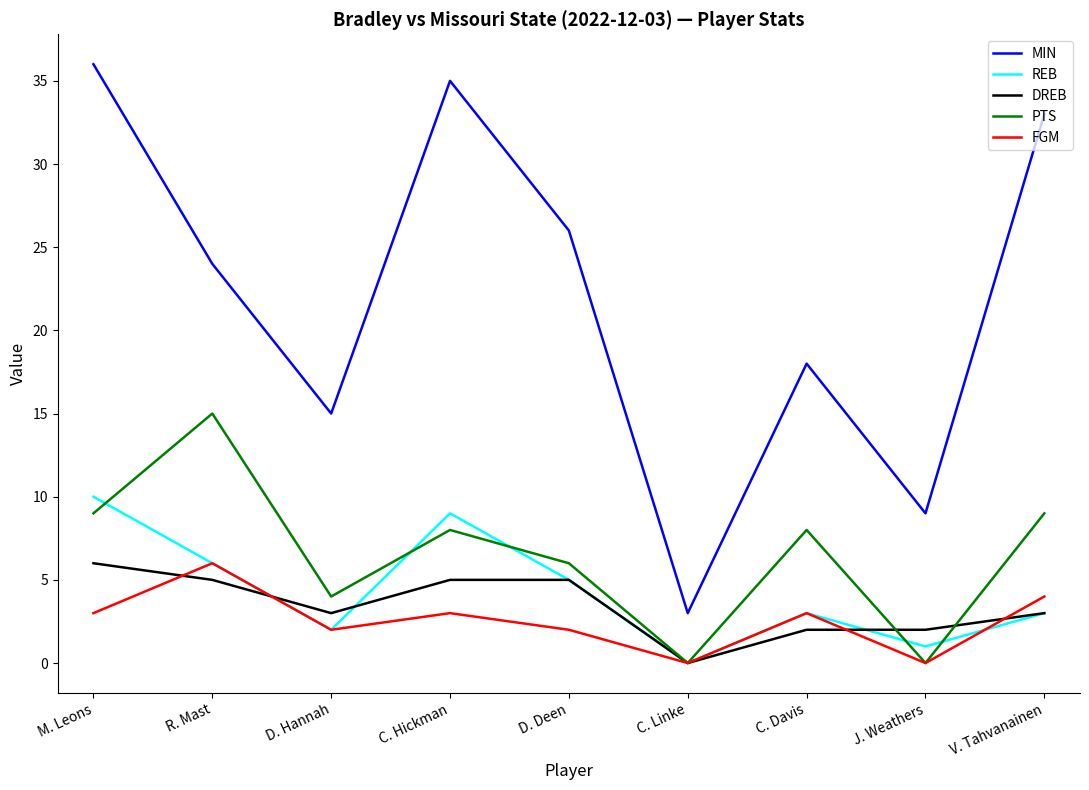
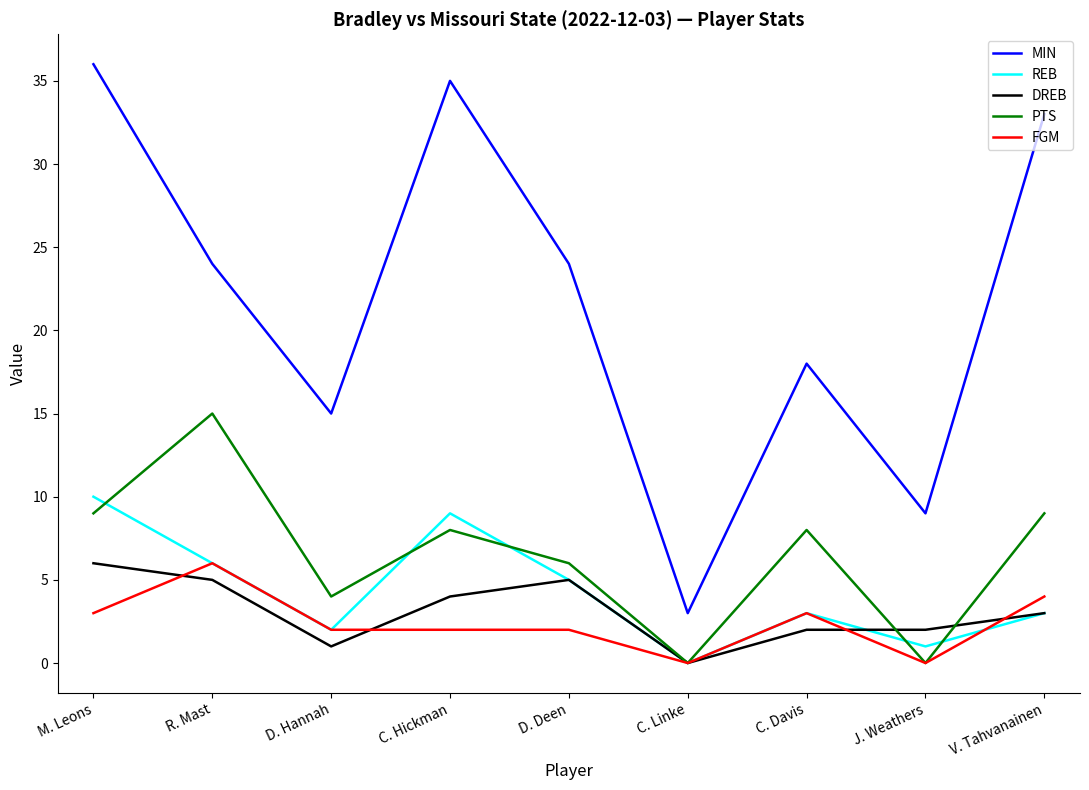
DREB, D. Hannah: 3 -> 1
DREB, C. Hickman: 5 -> 4
FGM, C. Hickman: 3 -> 2
MIN, D. Deen: 26 -> 24
